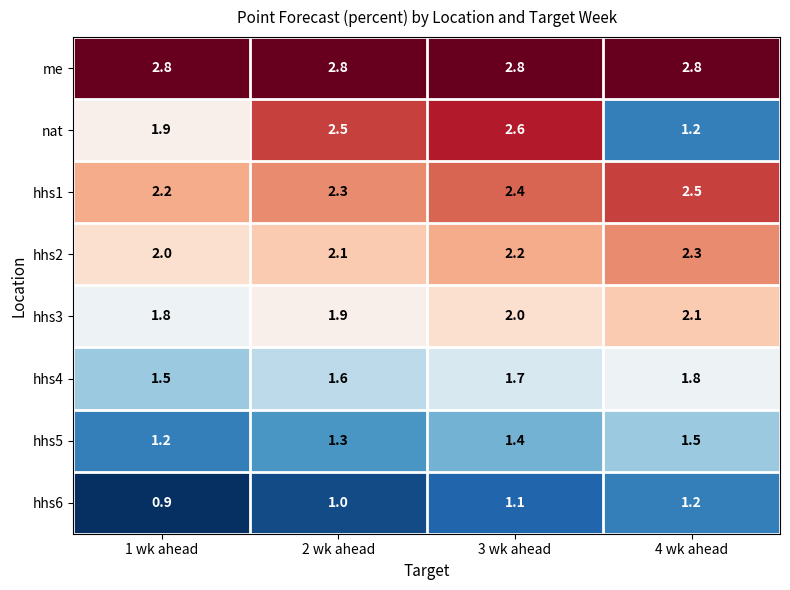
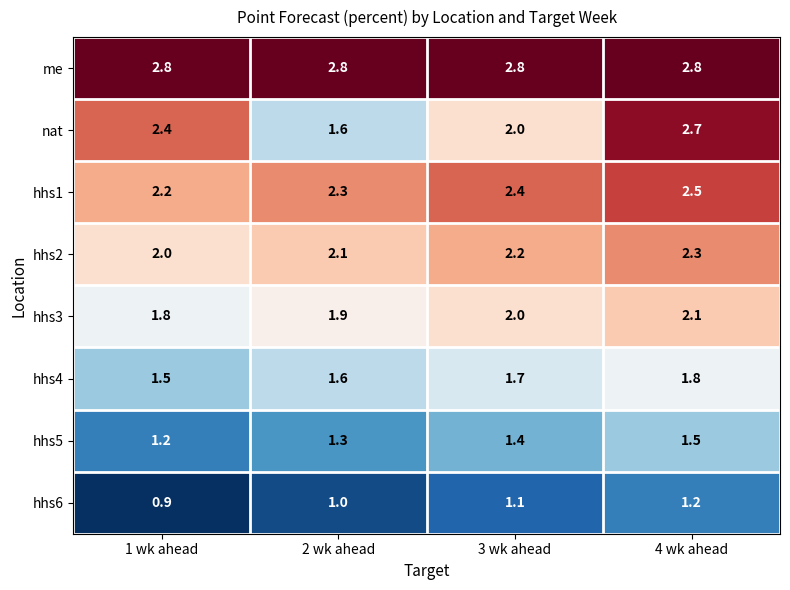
nat, 1 wk ahead: 1.9 -> 2.4
nat, 2 wk ahead: 2.5 -> 1.6
nat, 3 wk ahead: 2.6 -> 2.0
nat, 4 wk ahead: 1.2 -> 2.7
